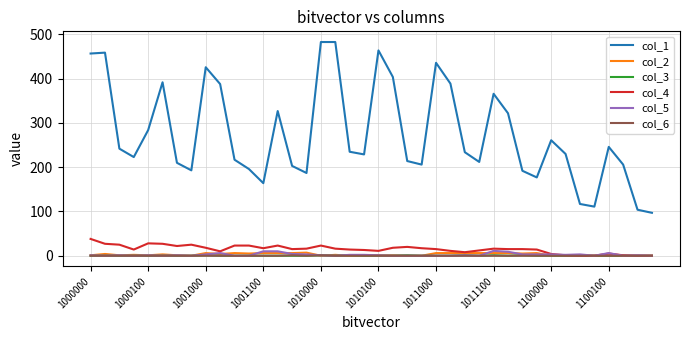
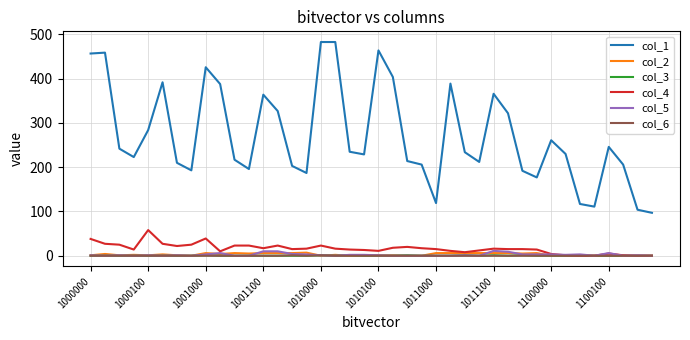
col_4, 1000100: 30 -> 60
col_4, 1001000: 20 -> 40
col_1, 1001100: 160 -> 360
col_1, 1011000: 440 -> 120
